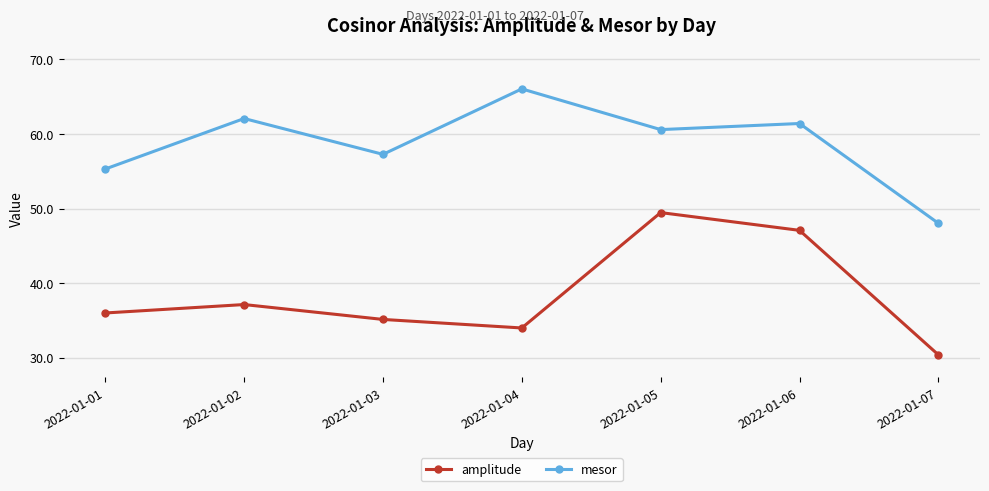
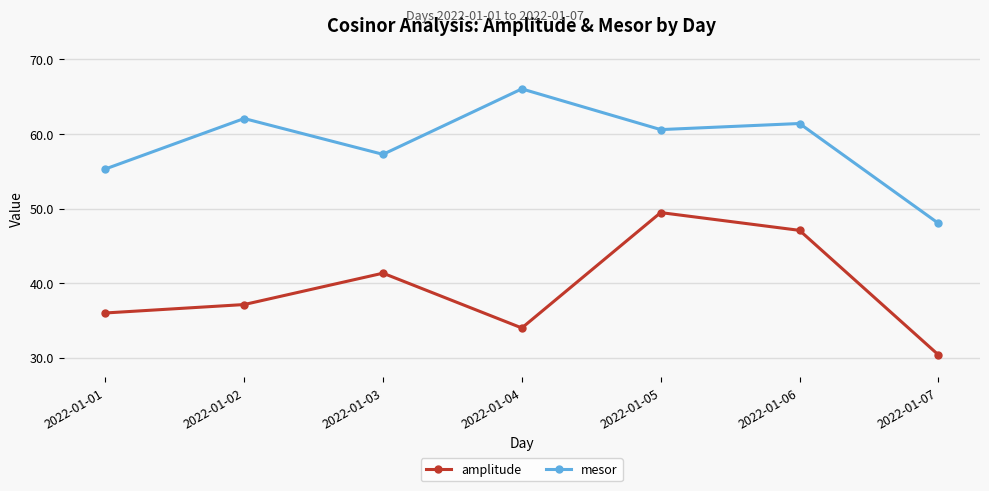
amplitude, 2022-01-03: 35 -> 41
